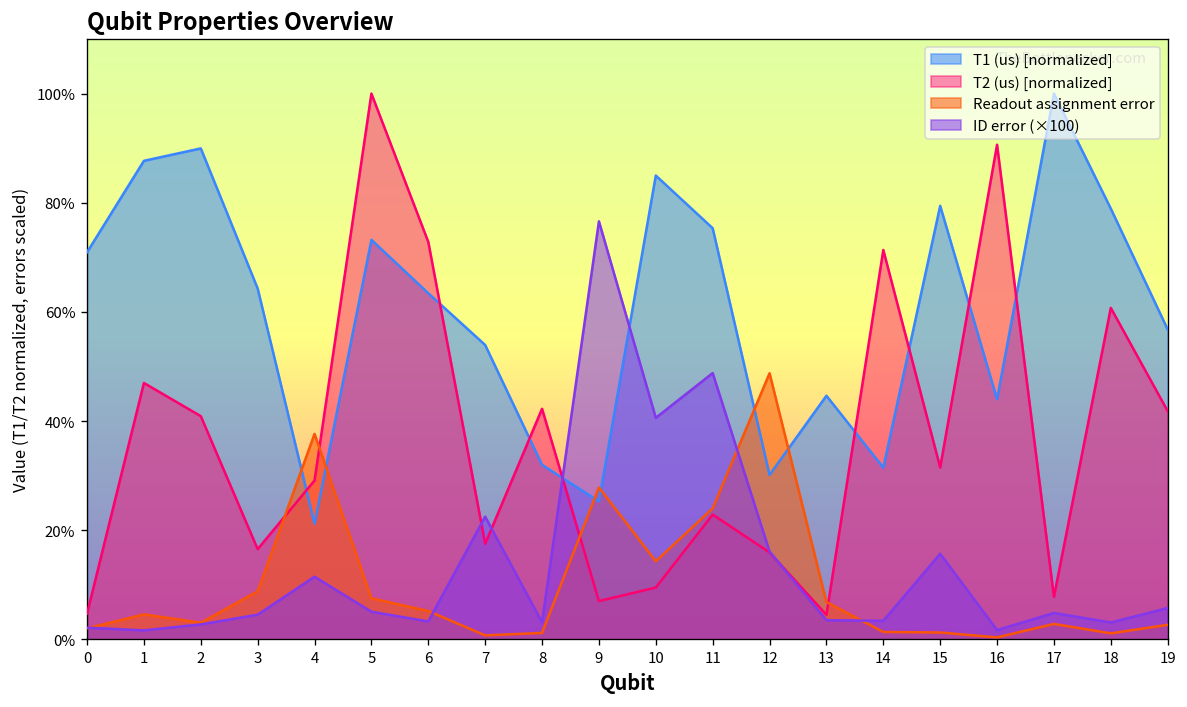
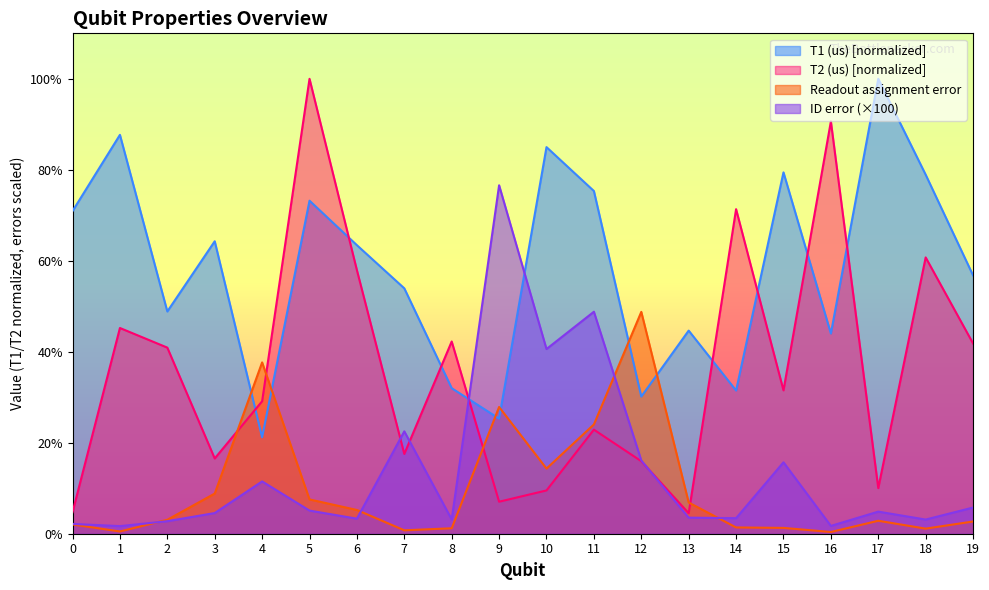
T2 (us) [normalized], 1: 47% -> 45%
Readout assignment error, 1: 5% -> 1%
T1 (us) [normalized], 2: 90% -> 49%
T2 (us) [normalized], 6: 73% -> 58%
T2 (us) [normalized], 17: 8% -> 10%
